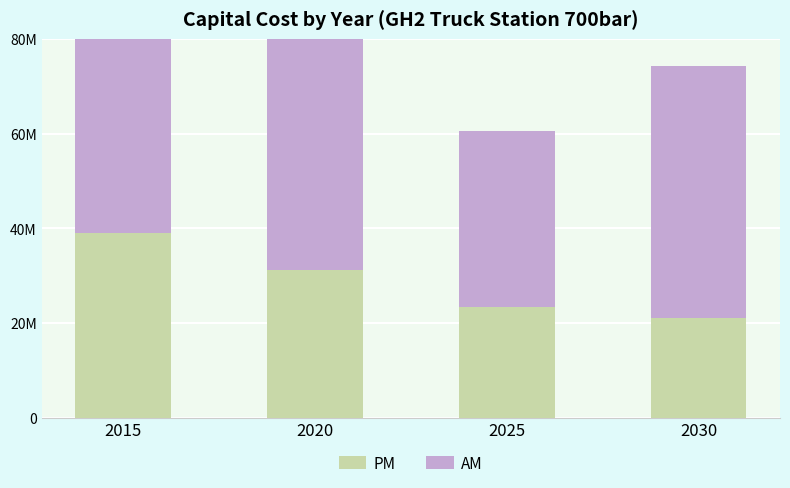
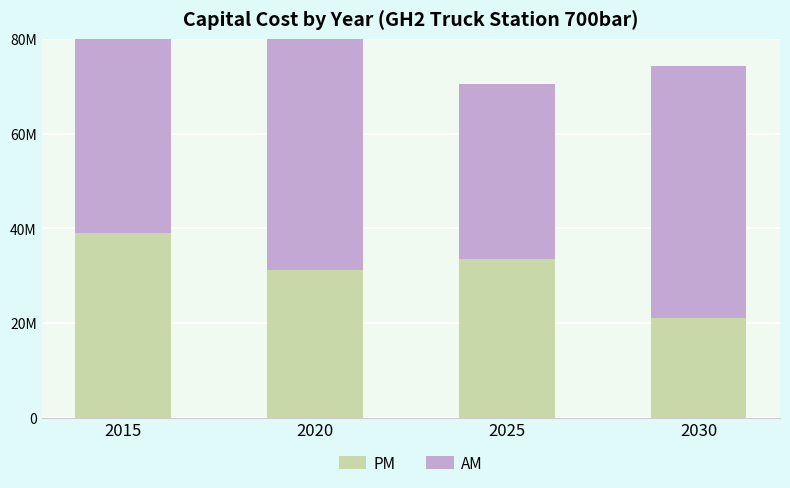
PM, 2025: 23000000 -> 34000000
